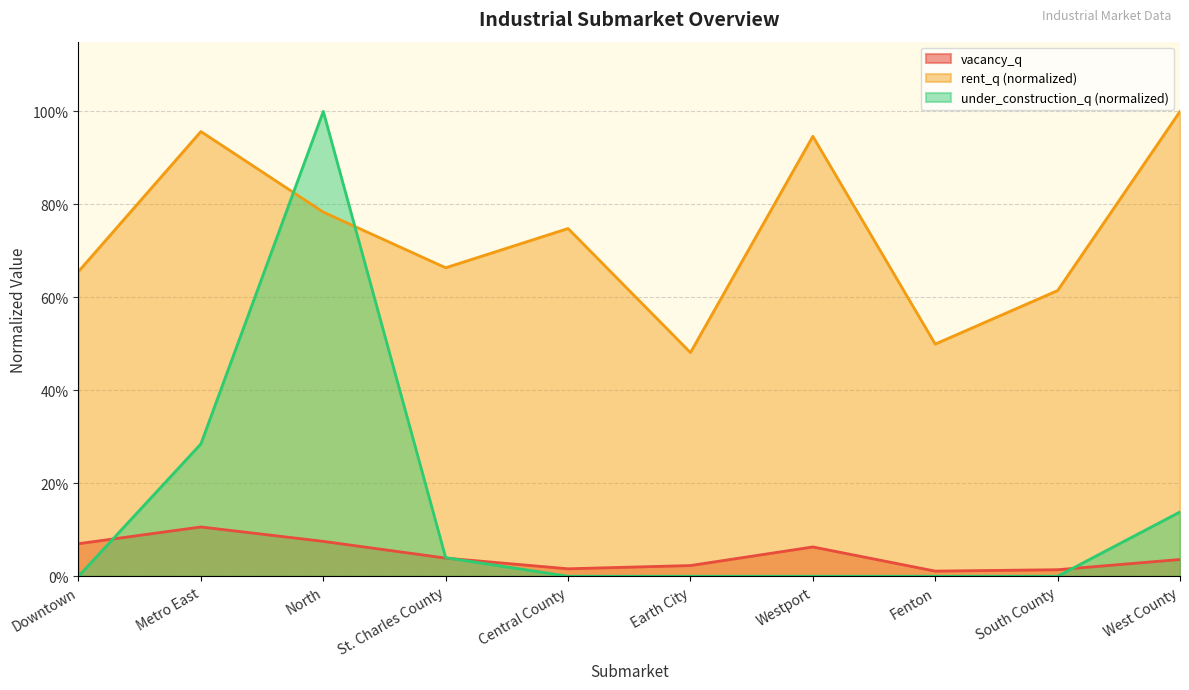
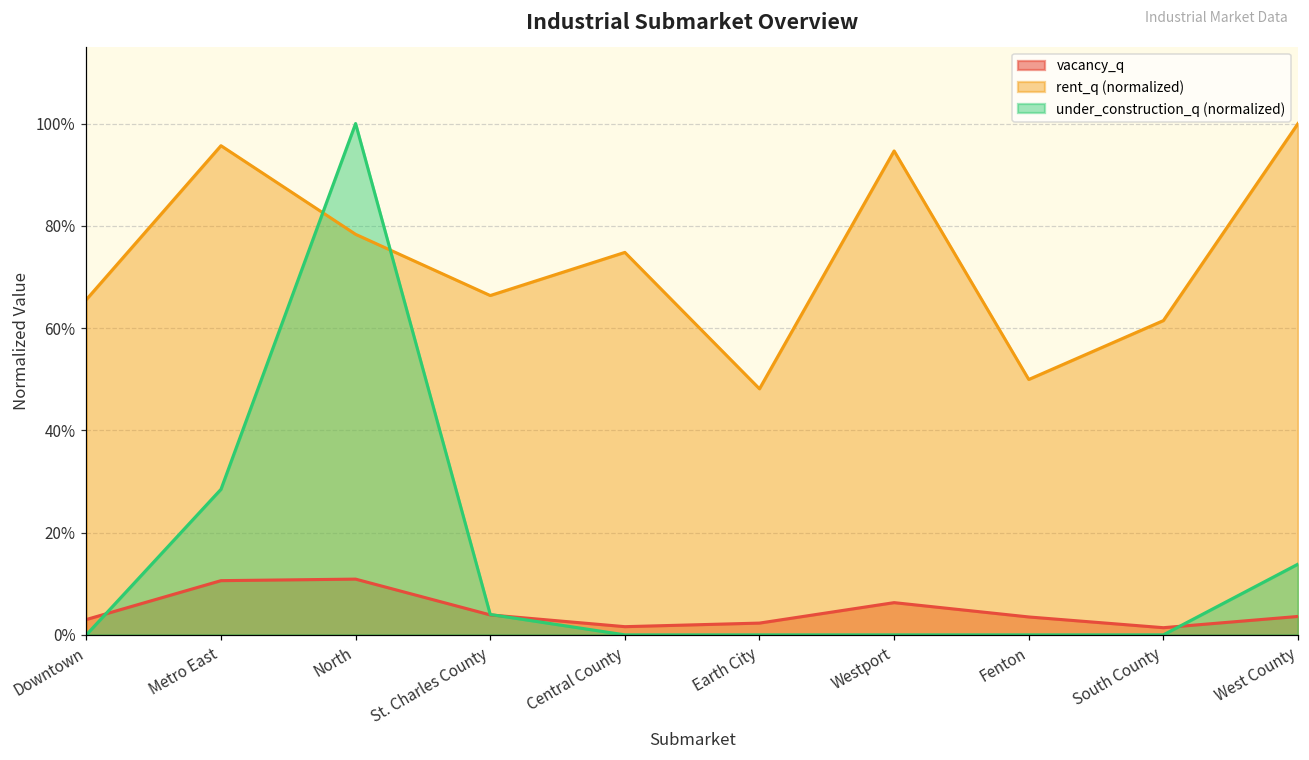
vacancy_q, Downtown: 7% -> 3%
vacancy_q, North: 8% -> 11%
vacancy_q, Fenton: 1% -> 4%
